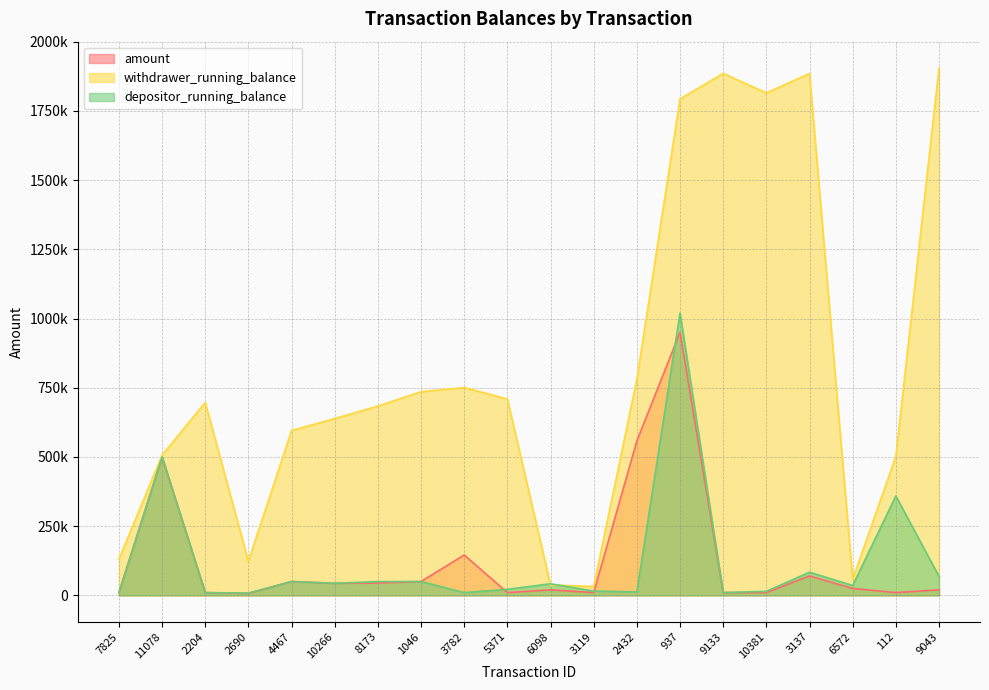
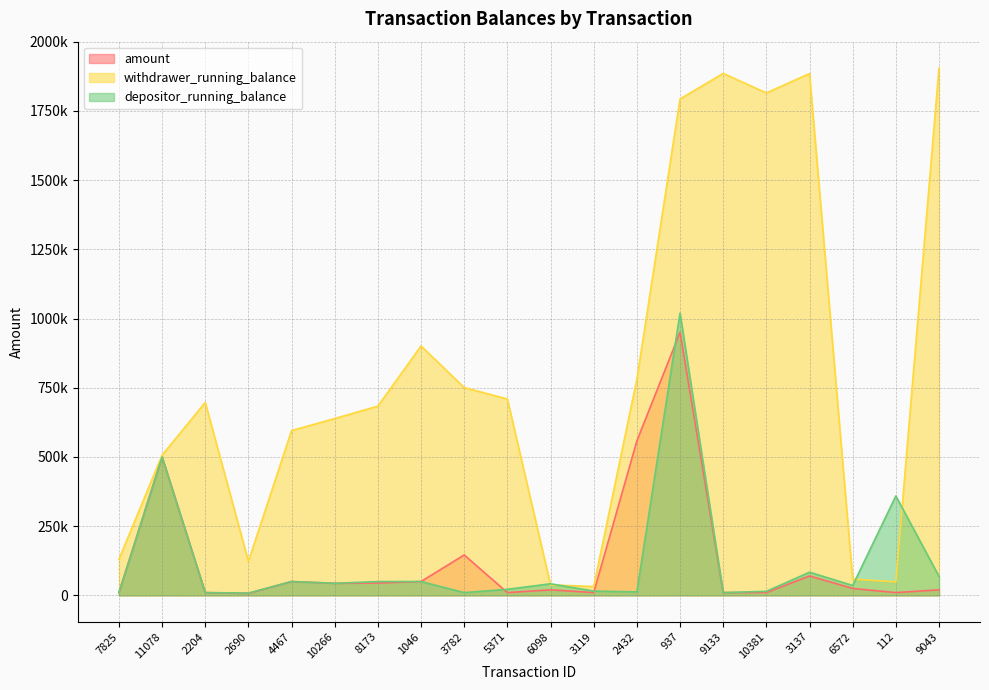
withdrawer_running_balance, 1046: 740000 -> 900000
withdrawer_running_balance, 112: 500000 -> 50000
